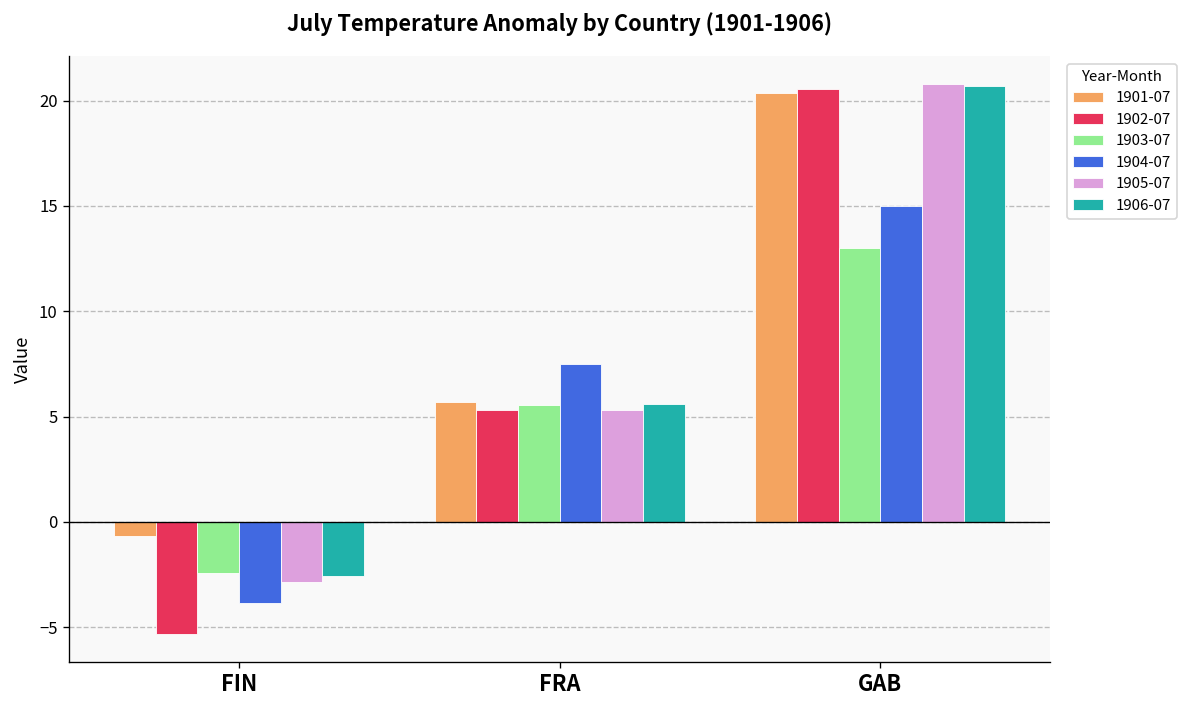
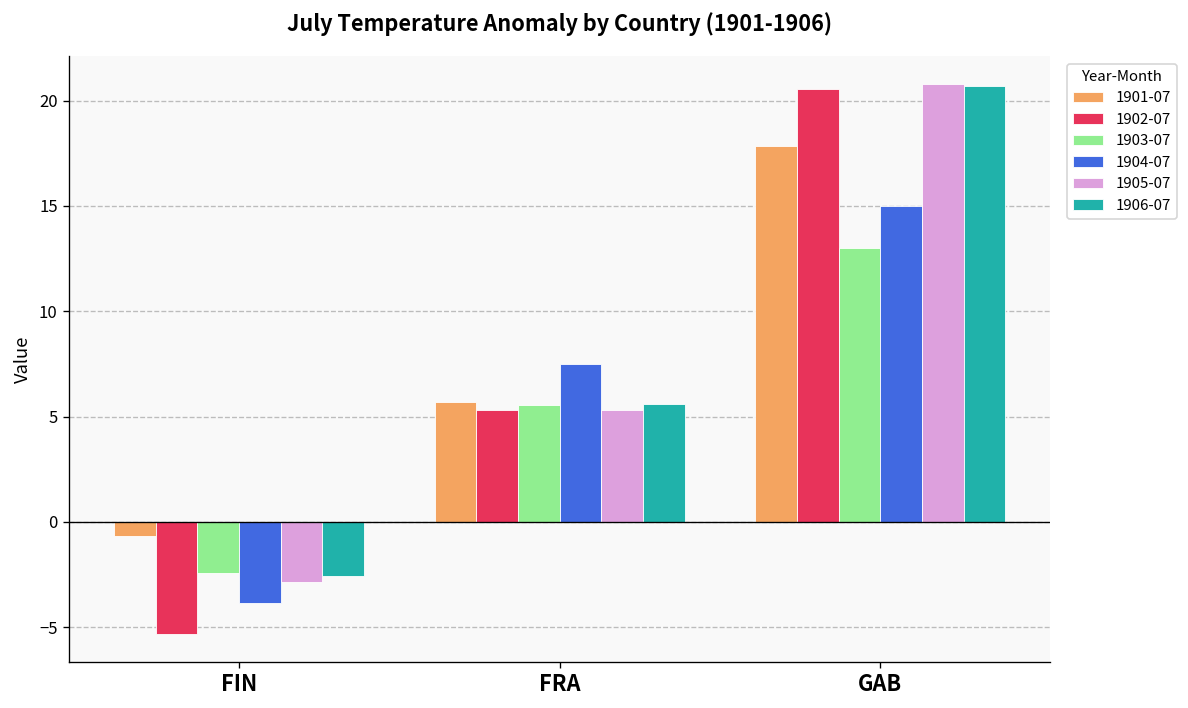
1901-07, GAB: 20.4 -> 17.8
